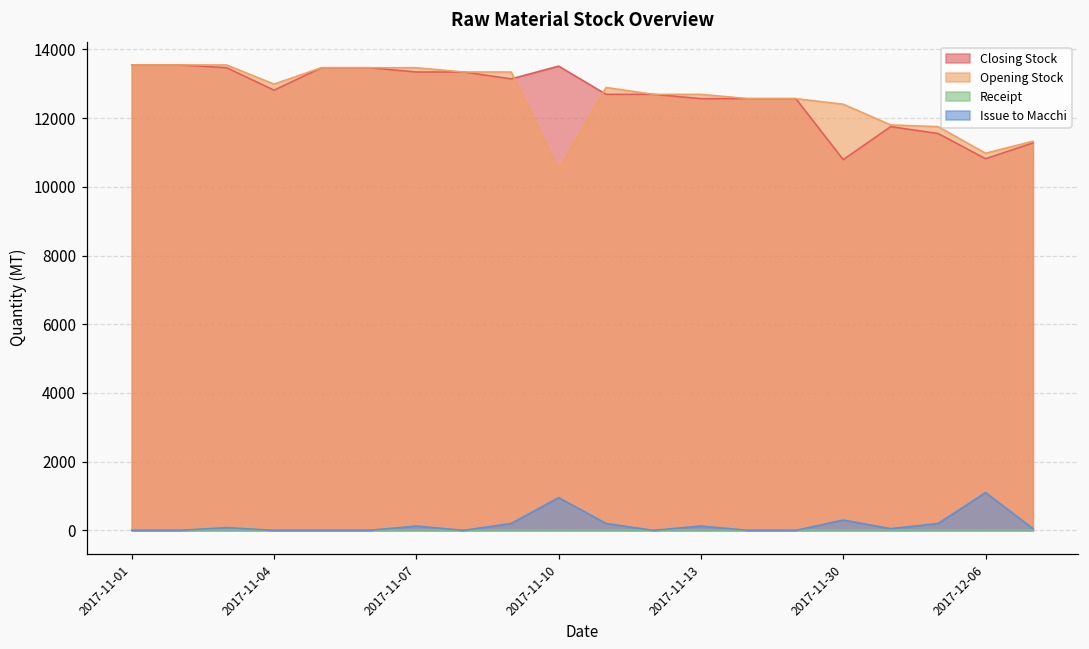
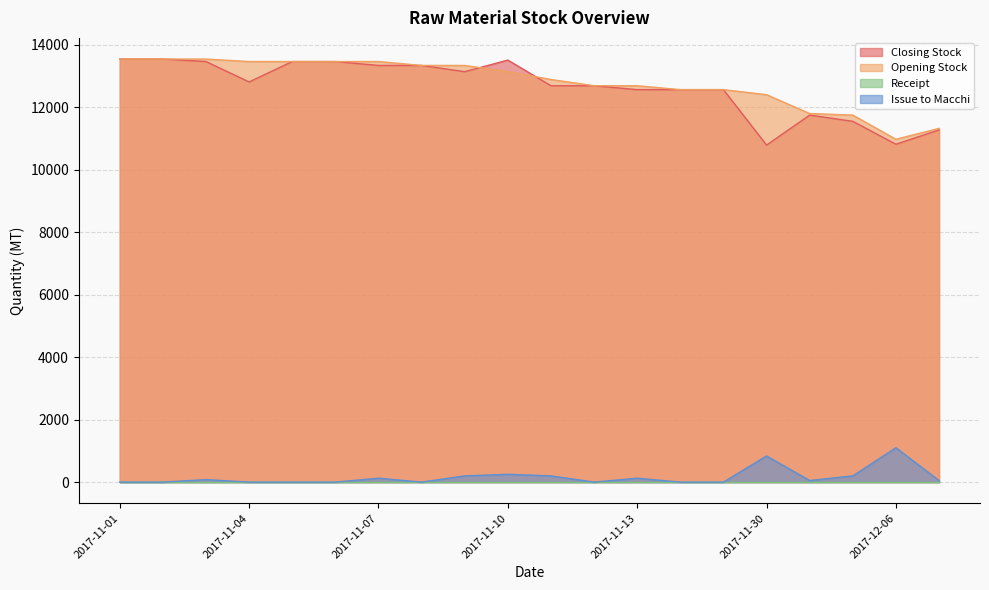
Opening Stock, 2017-11-04: 13000 -> 13500
Opening Stock, 2017-11-10: 10500 -> 13100
Issue to Macchi, 2017-11-10: 1000 -> 300
Issue to Macchi, 2017-11-30: 300 -> 800
